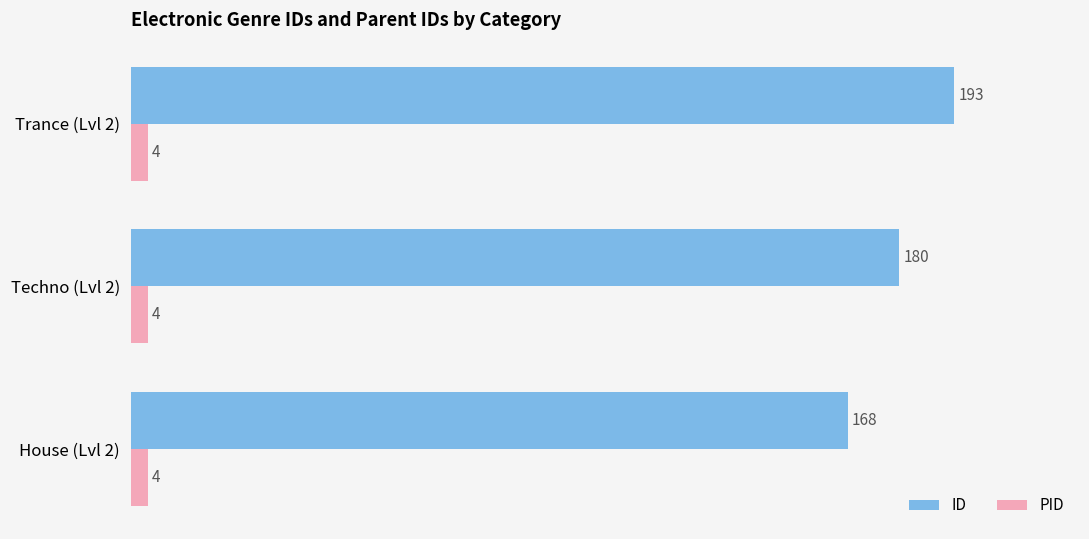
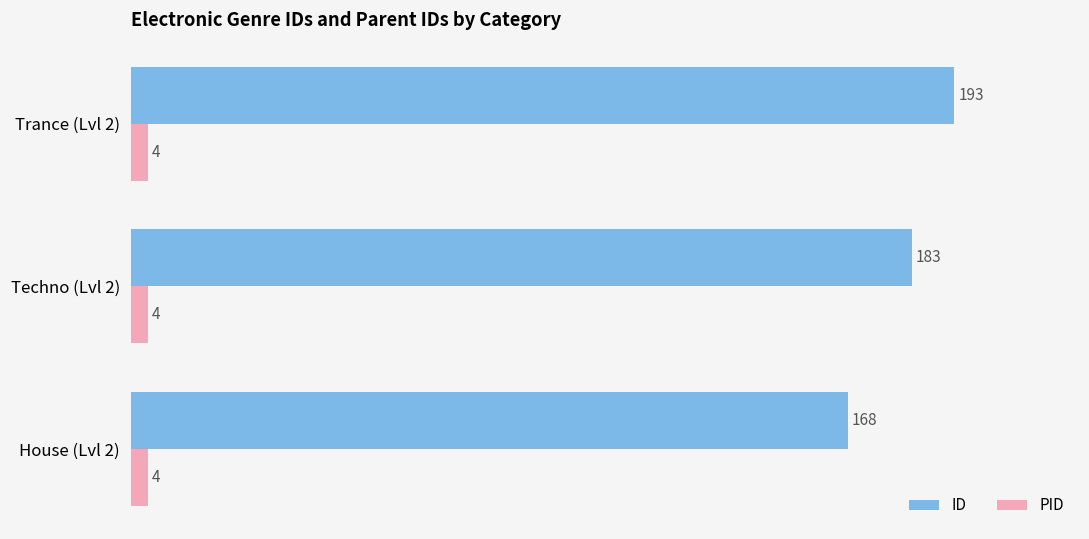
ID, Techno (Lvl 2): 180 -> 183
